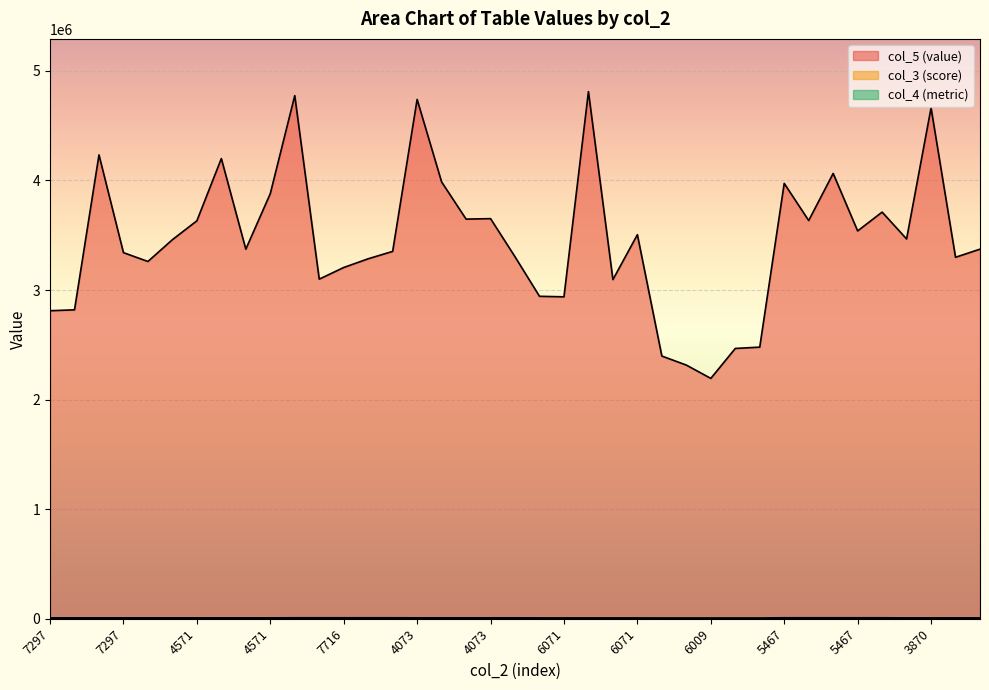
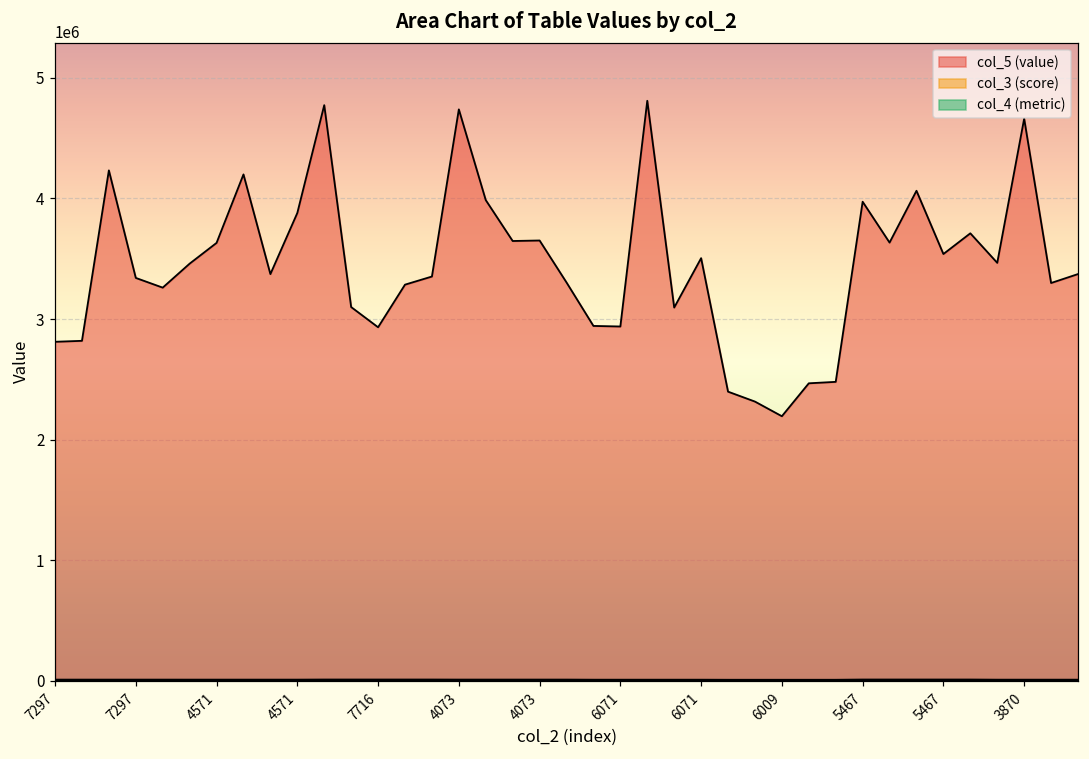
col_5 (value), 7716: 3210000 -> 2930000
